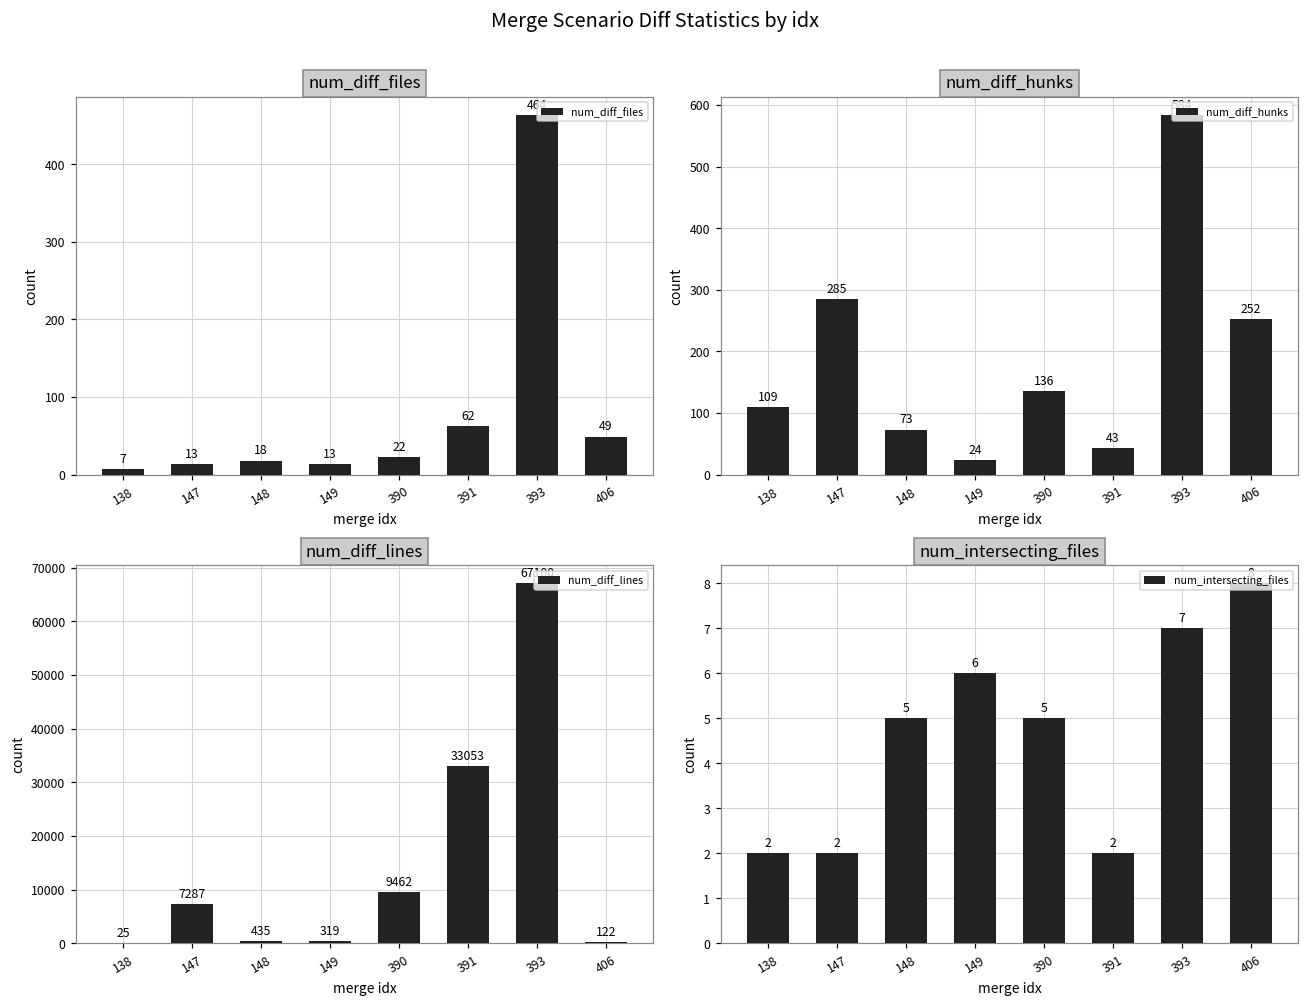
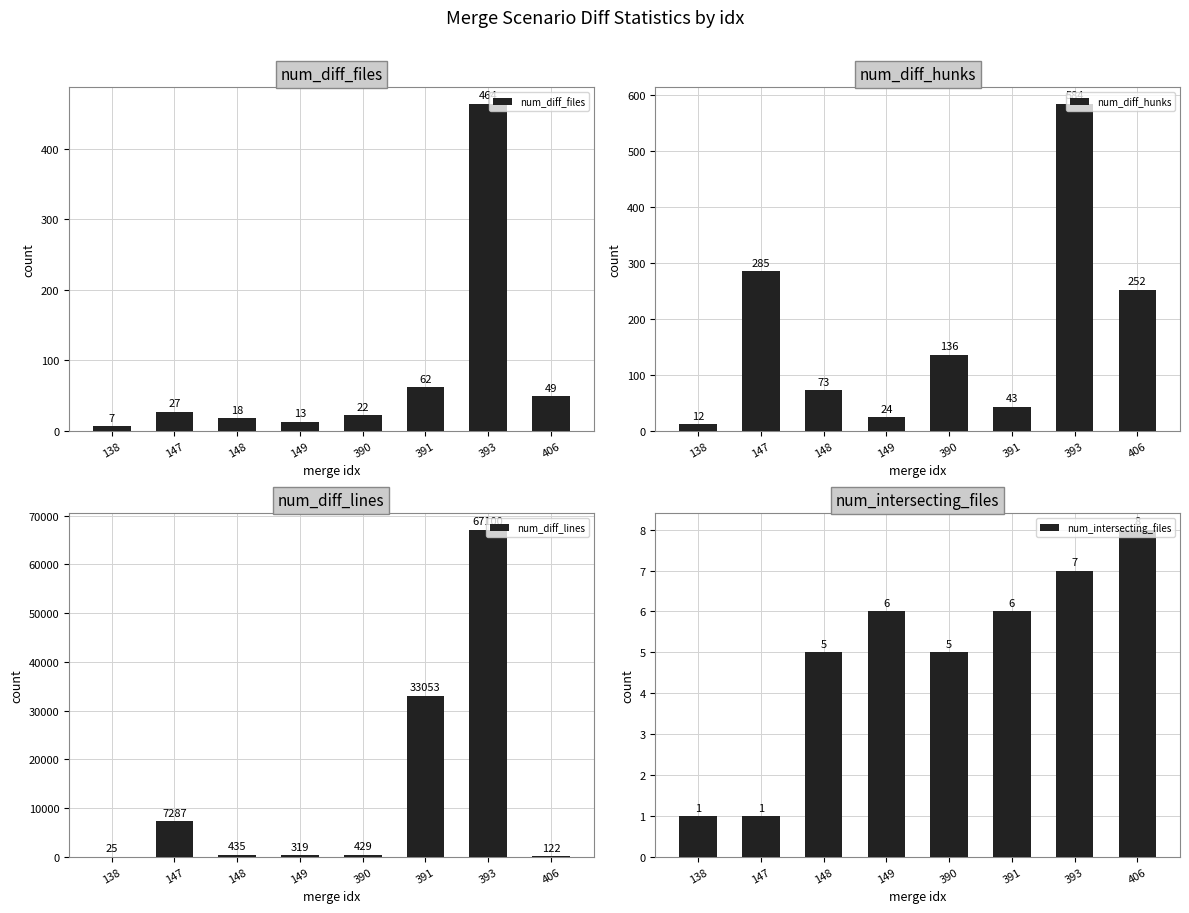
num_diff_files, 147: 13 -> 27
num_diff_hunks, 138: 109 -> 12
num_diff_lines, 390: 9462 -> 429
num_intersecting_files, 138: 2 -> 1
num_intersecting_files, 147: 2 -> 1
num_intersecting_files, 391: 2 -> 6
